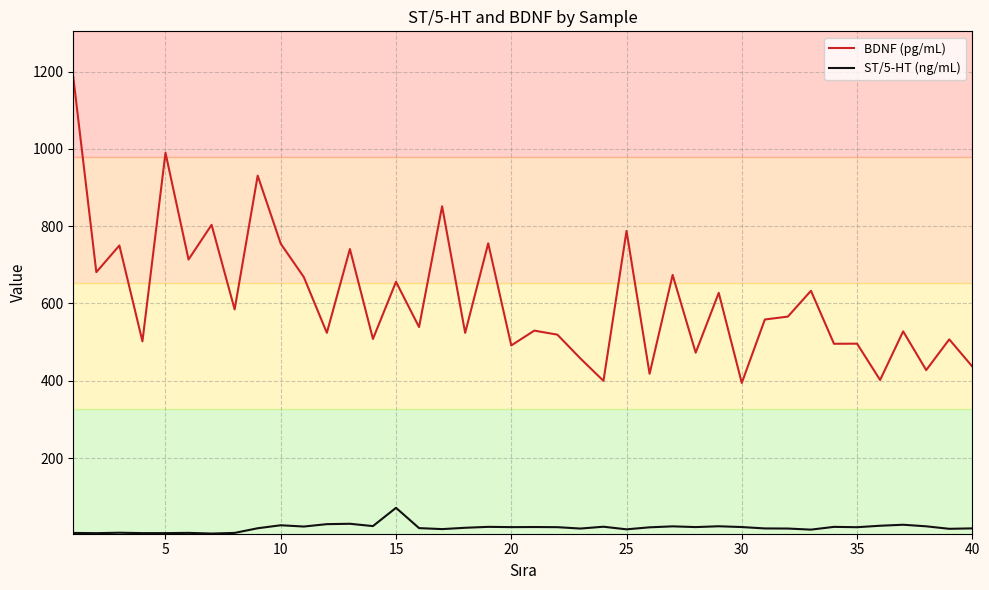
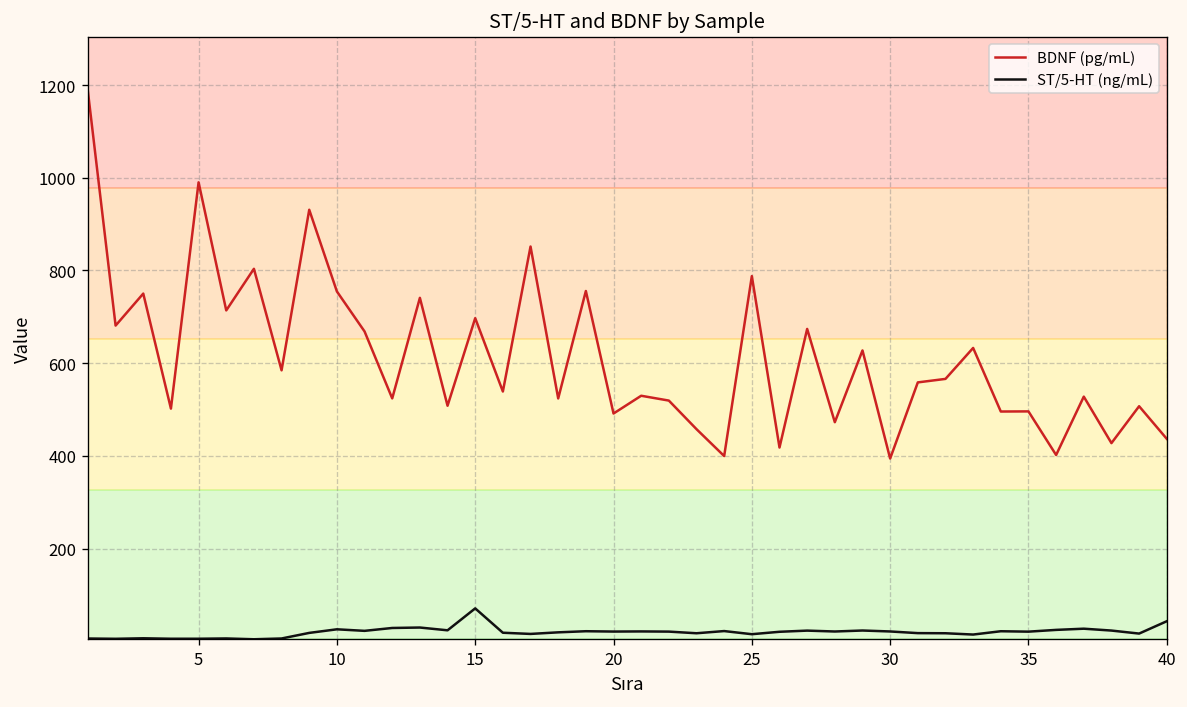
BDNF (pg/mL), 15: 660 -> 700
ST/5-HT (ng/mL), 40: 20 -> 40
